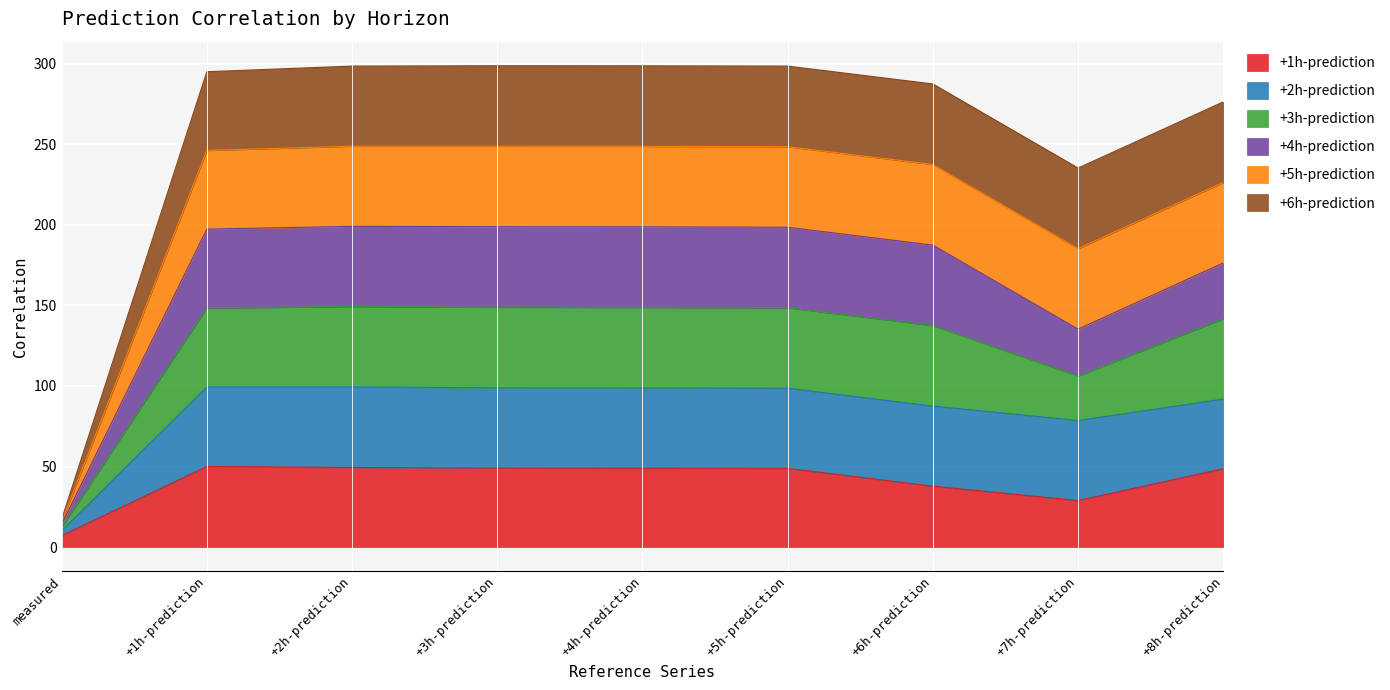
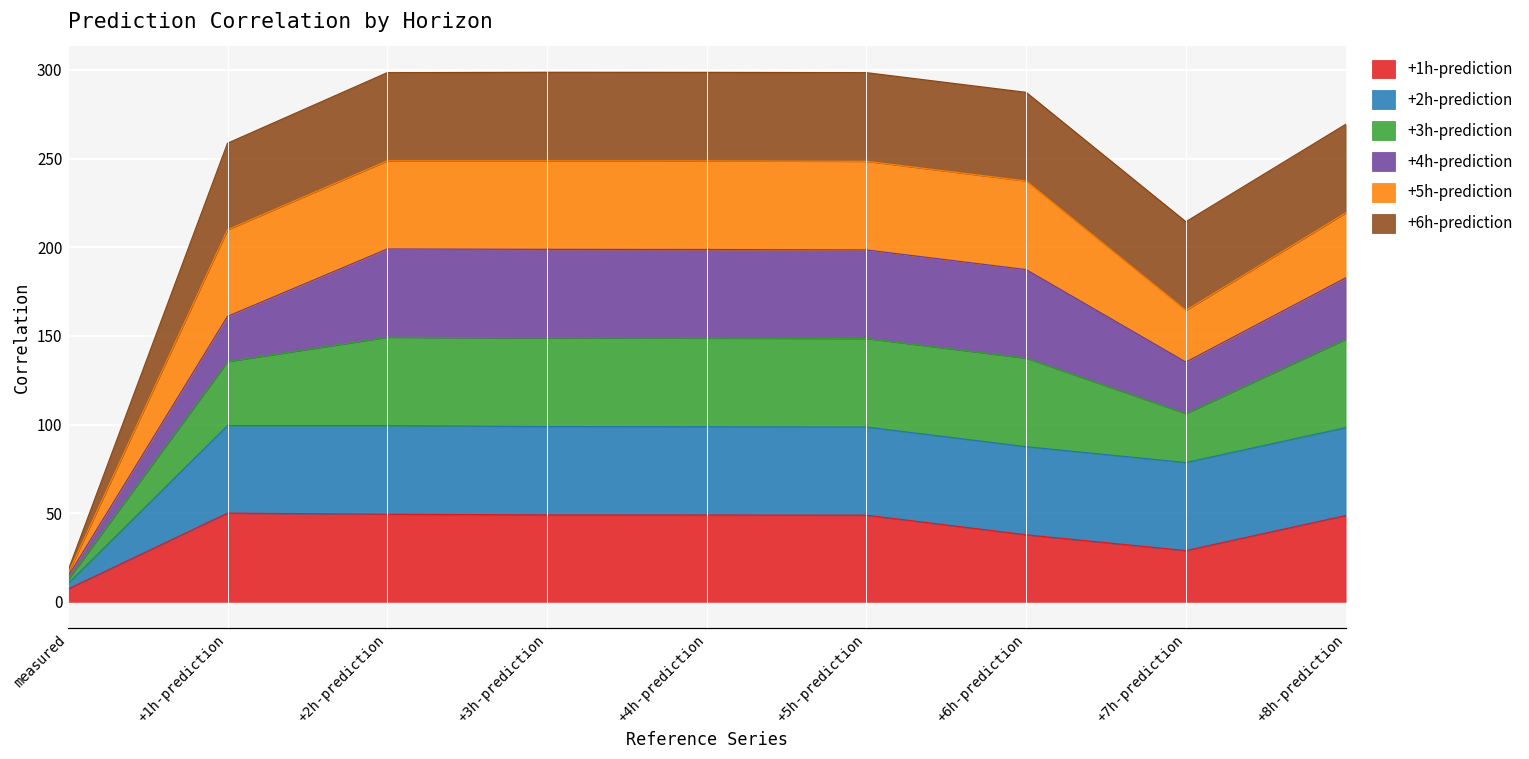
+3h-prediction, +1h-prediction: 49 -> 36
+4h-prediction, +1h-prediction: 49 -> 26
+5h-prediction, +7h-prediction: 50 -> 29
+2h-prediction, +8h-prediction: 43 -> 50
+5h-prediction, +8h-prediction: 50 -> 37
